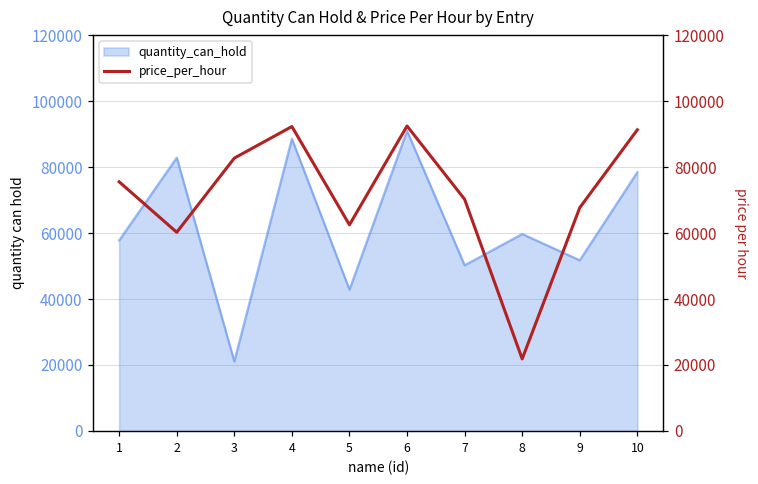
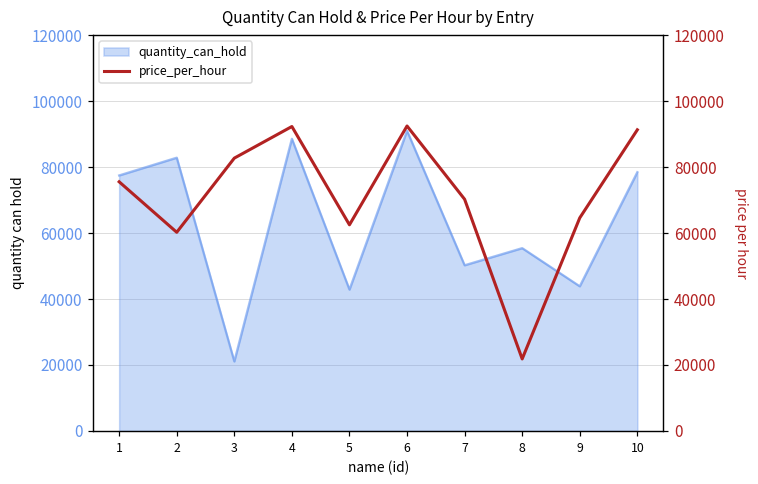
quantity_can_hold, 1: 58000 -> 77000
quantity_can_hold, 8: 60000 -> 55000
quantity_can_hold, 9: 52000 -> 44000
price_per_hour, 9: 68000 -> 65000
